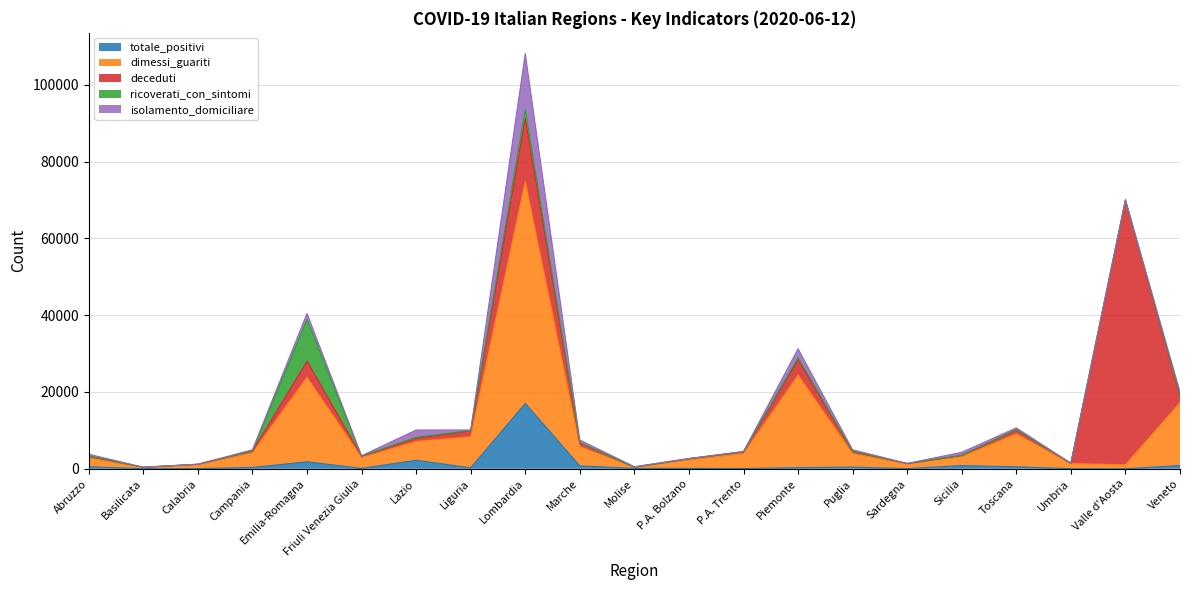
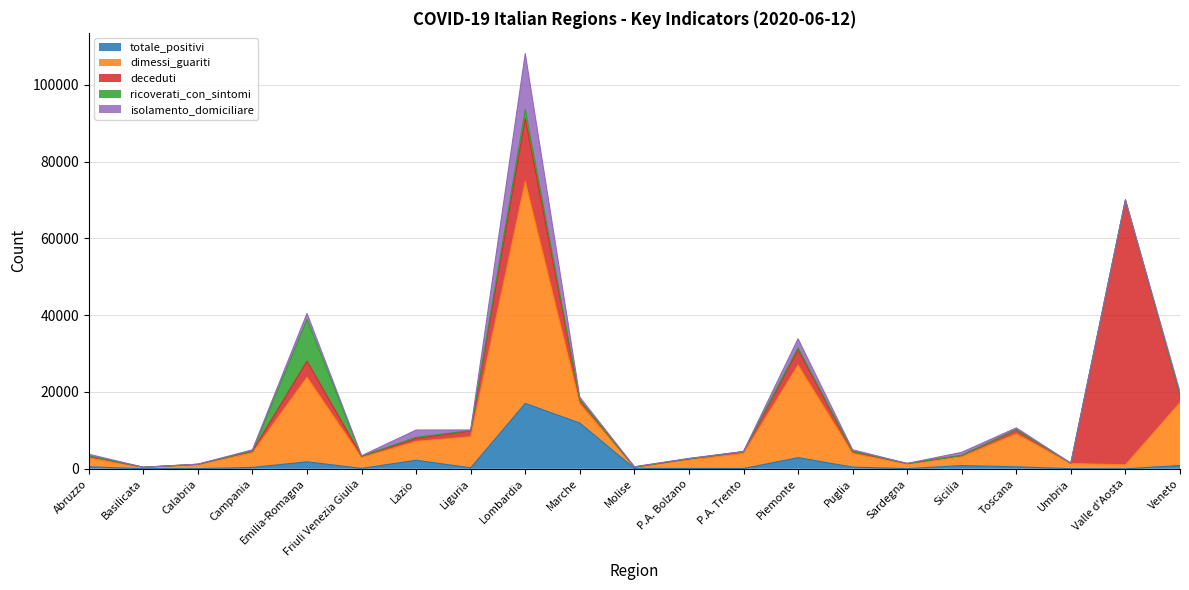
totale_positivi, Marche: 1000 -> 12000
totale_positivi, Piemonte: 0 -> 3000
